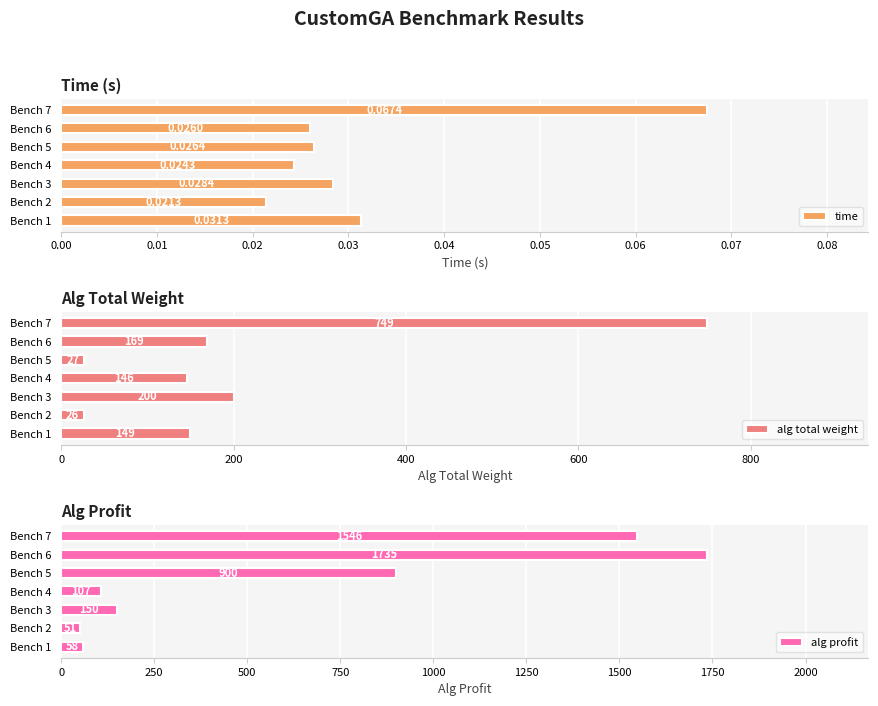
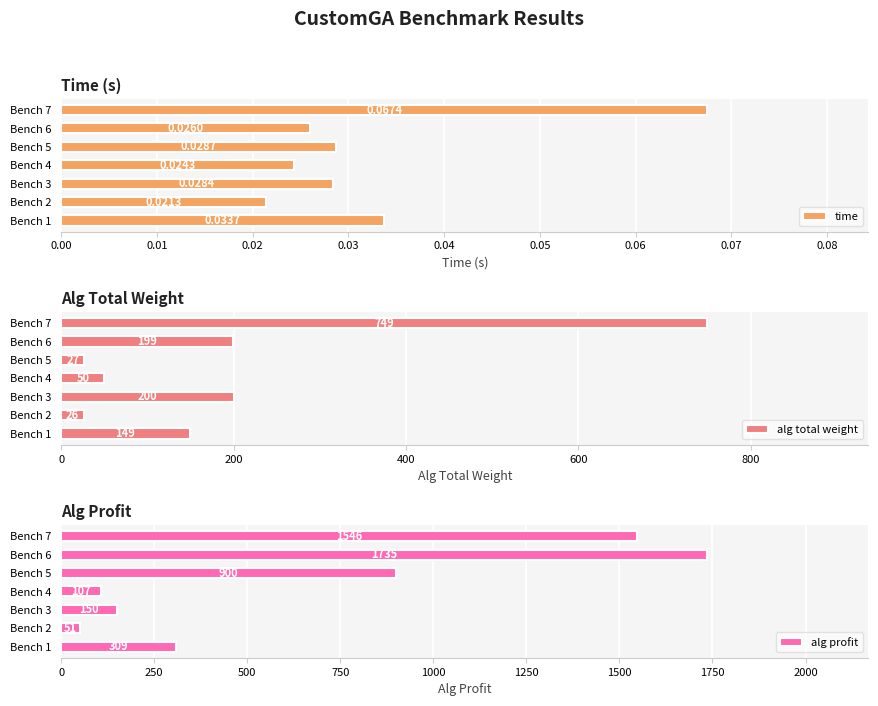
Time (s), Bench 5: 0.026 -> 0.029
Time (s), Bench 1: 0.031 -> 0.034
Alg Total Weight, Bench 6: 170 -> 200
Alg Total Weight, Bench 4: 150 -> 50
Alg Profit, Bench 1: 60 -> 310
